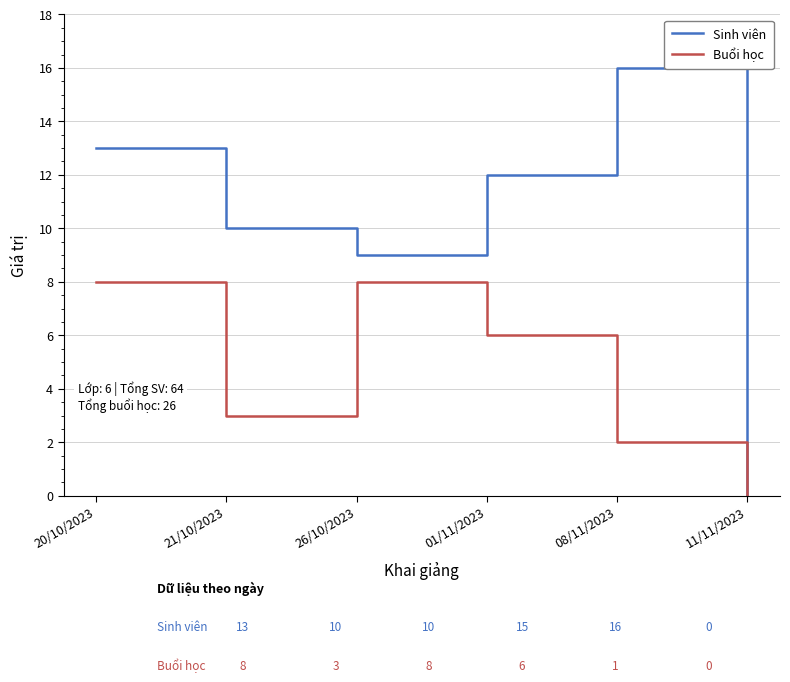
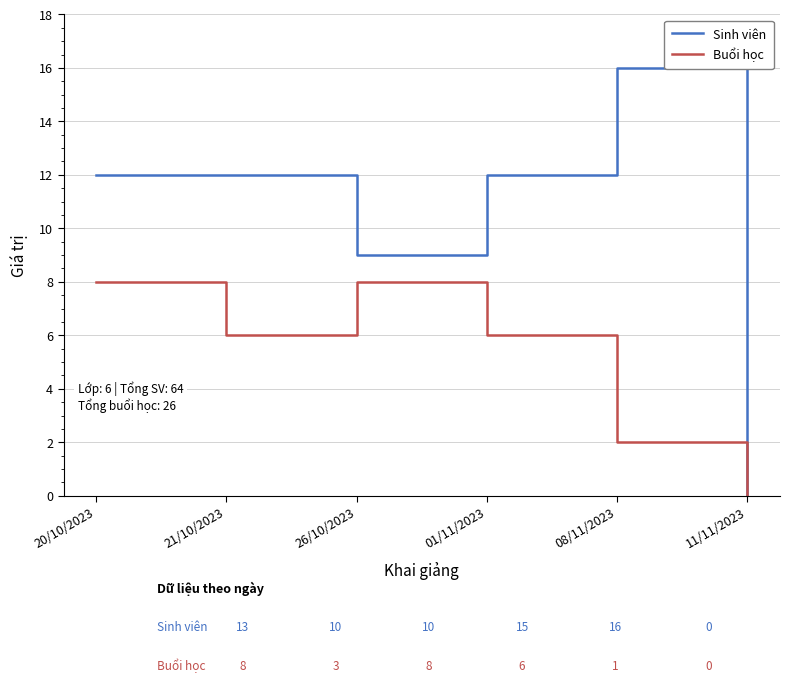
Sinh viên, 20/10/2023: 13 -> 12
Sinh viên, 21/10/2023: 10 -> 12
Buổi học, 21/10/2023: 3 -> 6
